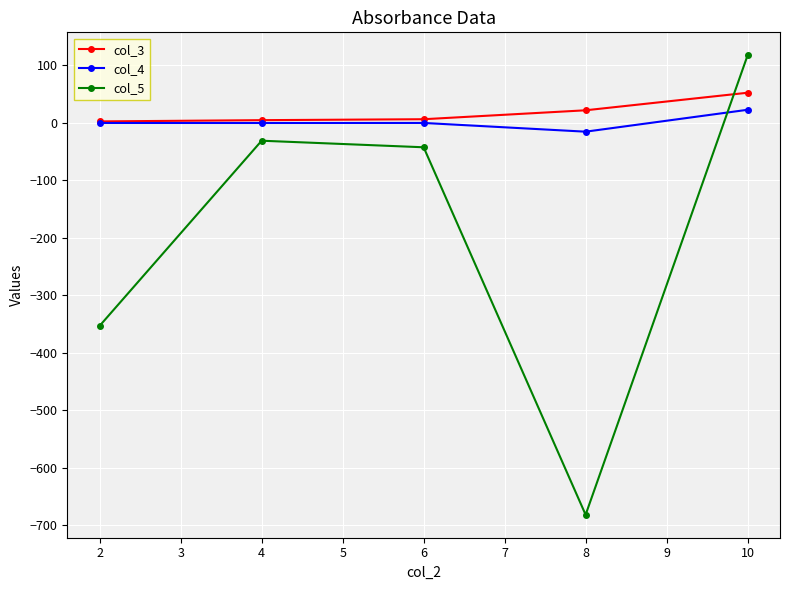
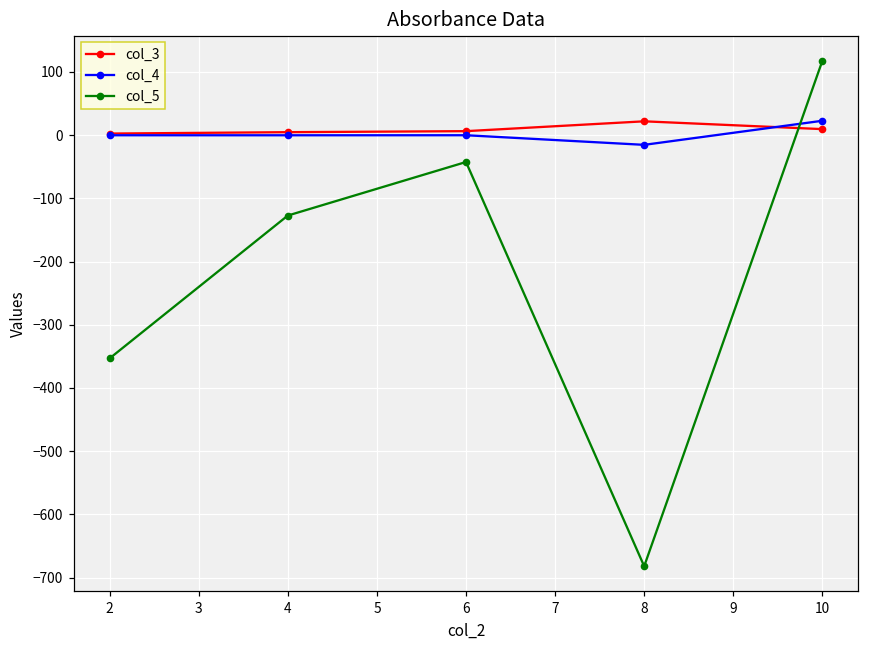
col_5, 4: -30 -> -130
col_3, 10: 50 -> 10
